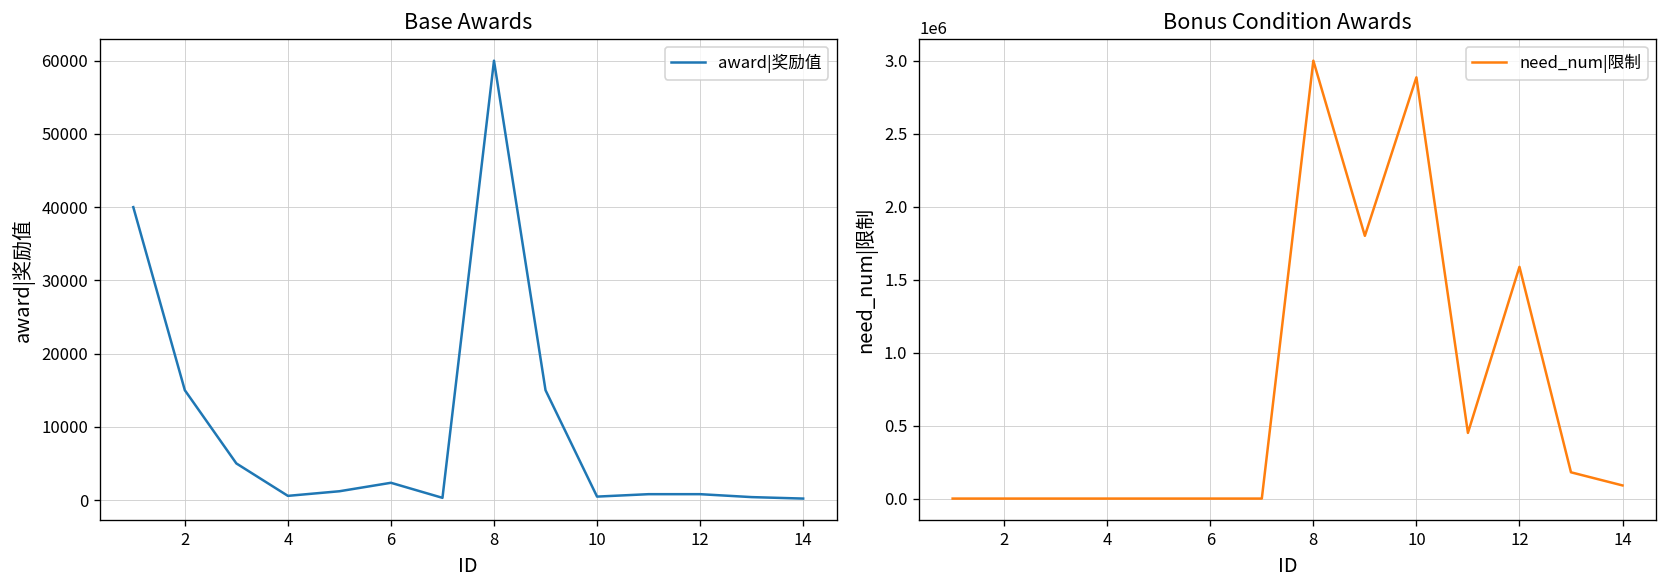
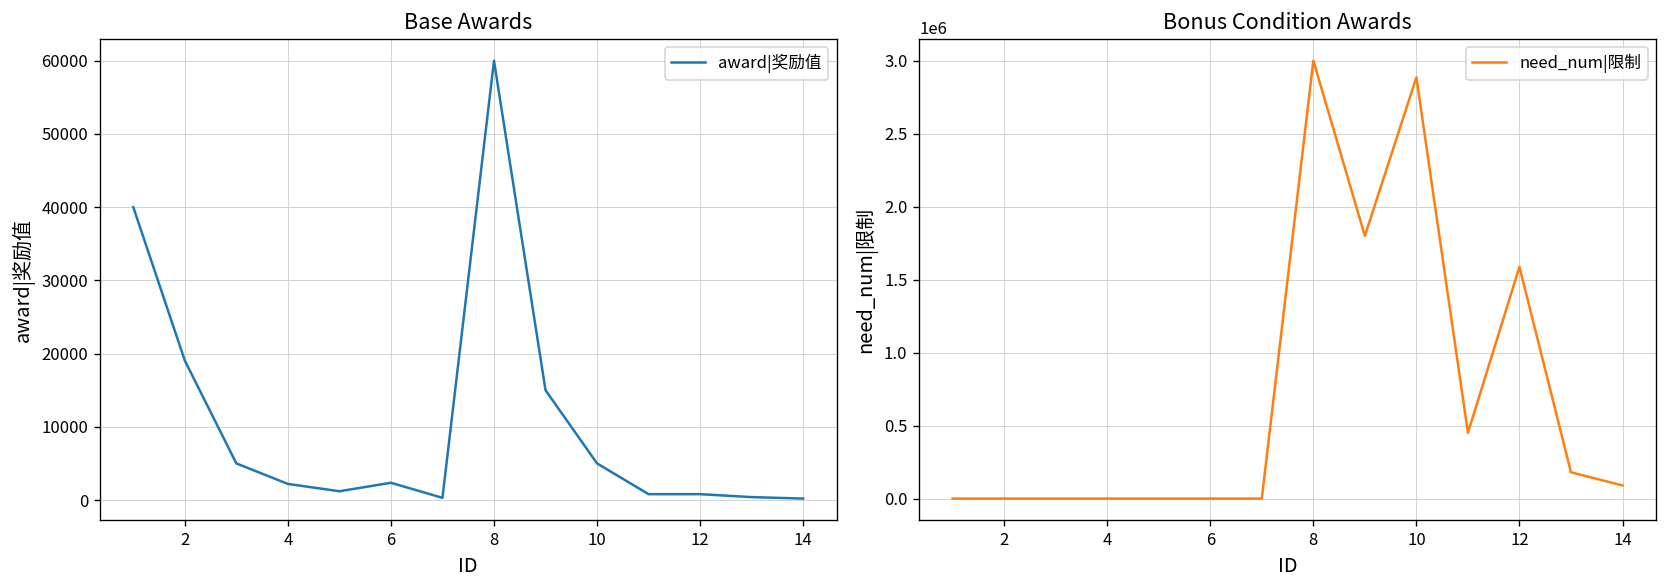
Base Awards, 2: 15000 -> 19000
Base Awards, 4: 1000 -> 2000
Base Awards, 10: 0 -> 5000
